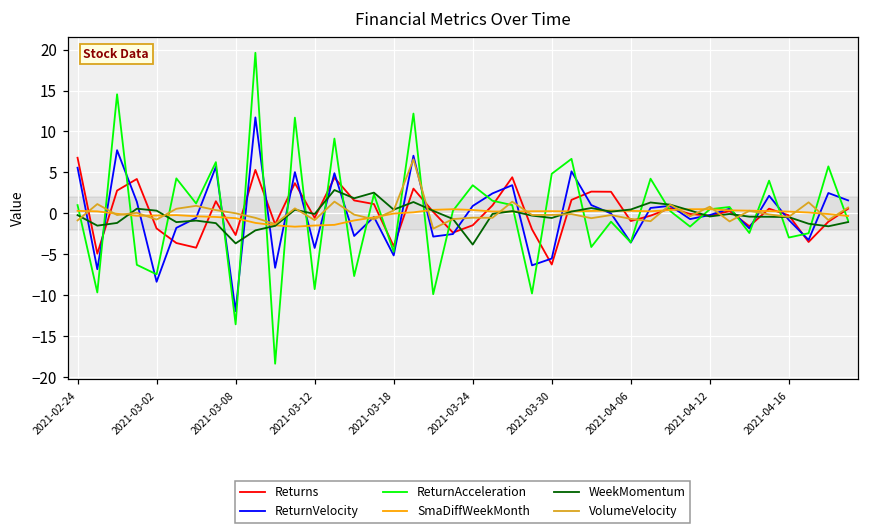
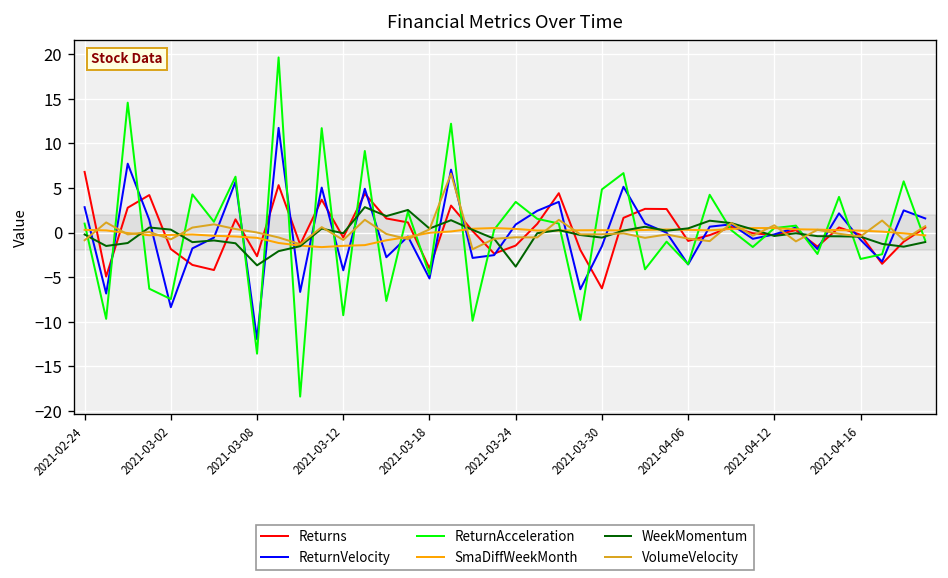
ReturnVelocity, 2021-02-24: 6 -> 3
ReturnVelocity, 2021-03-30: -6 -> -2
